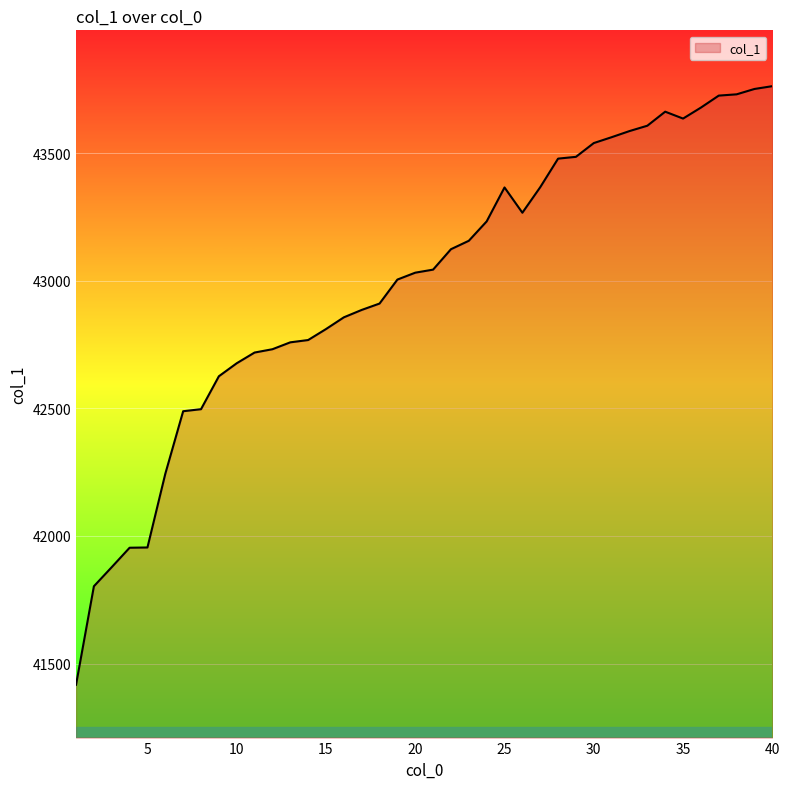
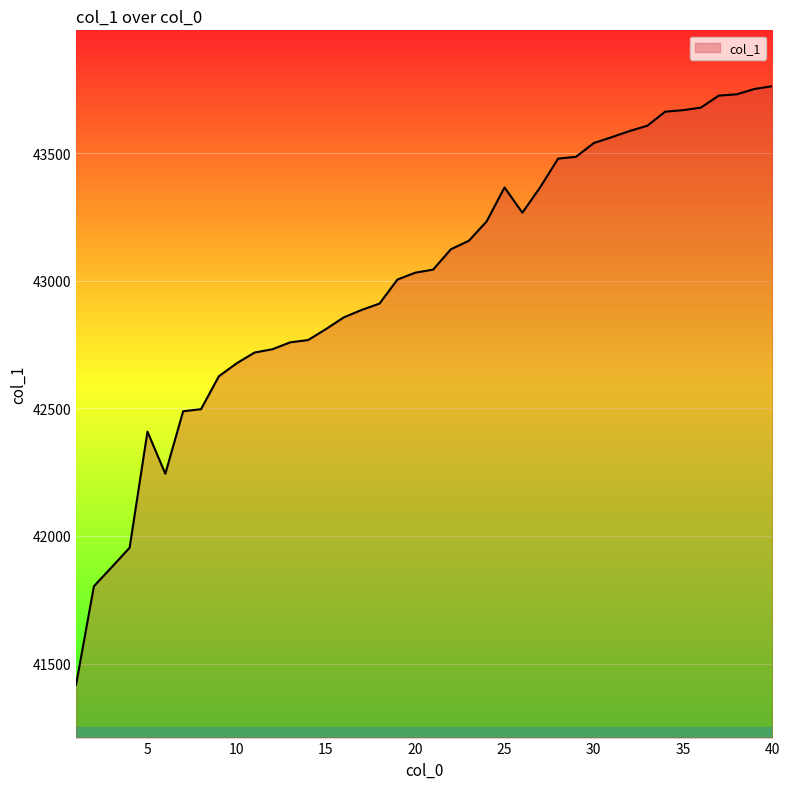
5: 41960 -> 42410
35: 43640 -> 43670
